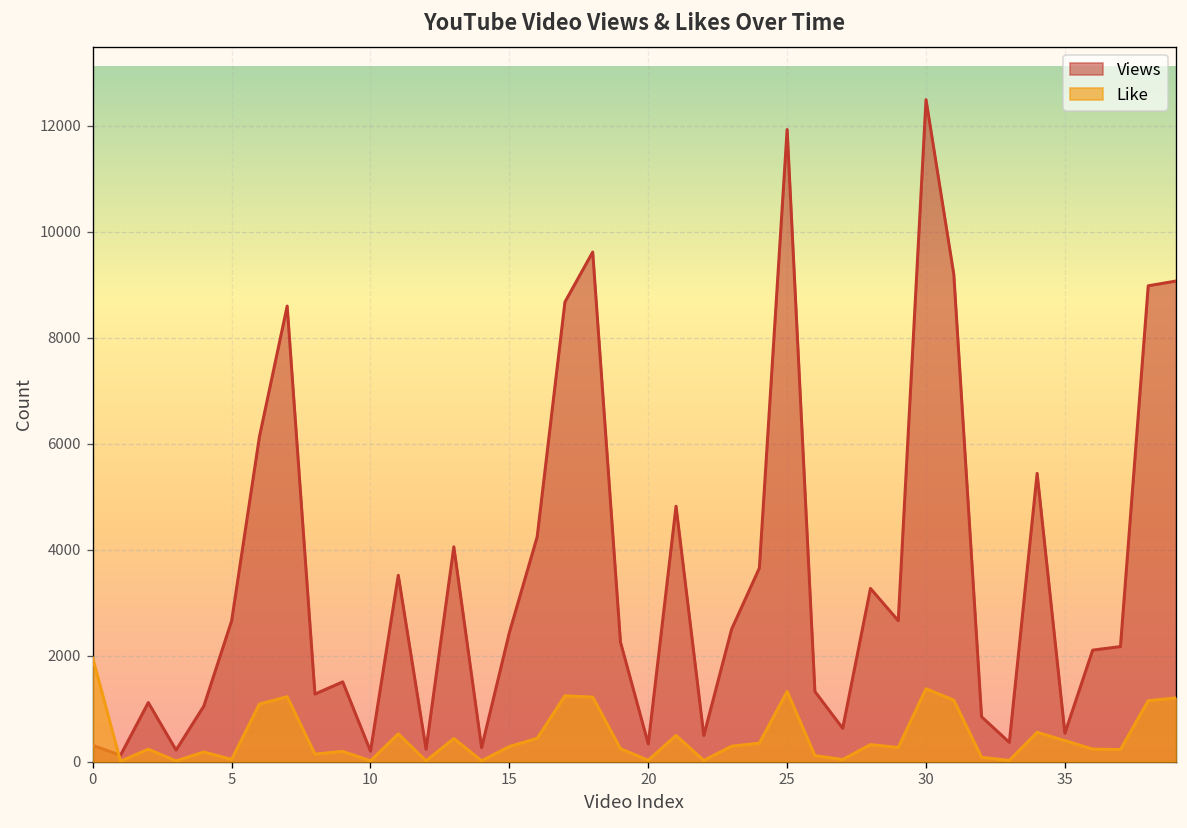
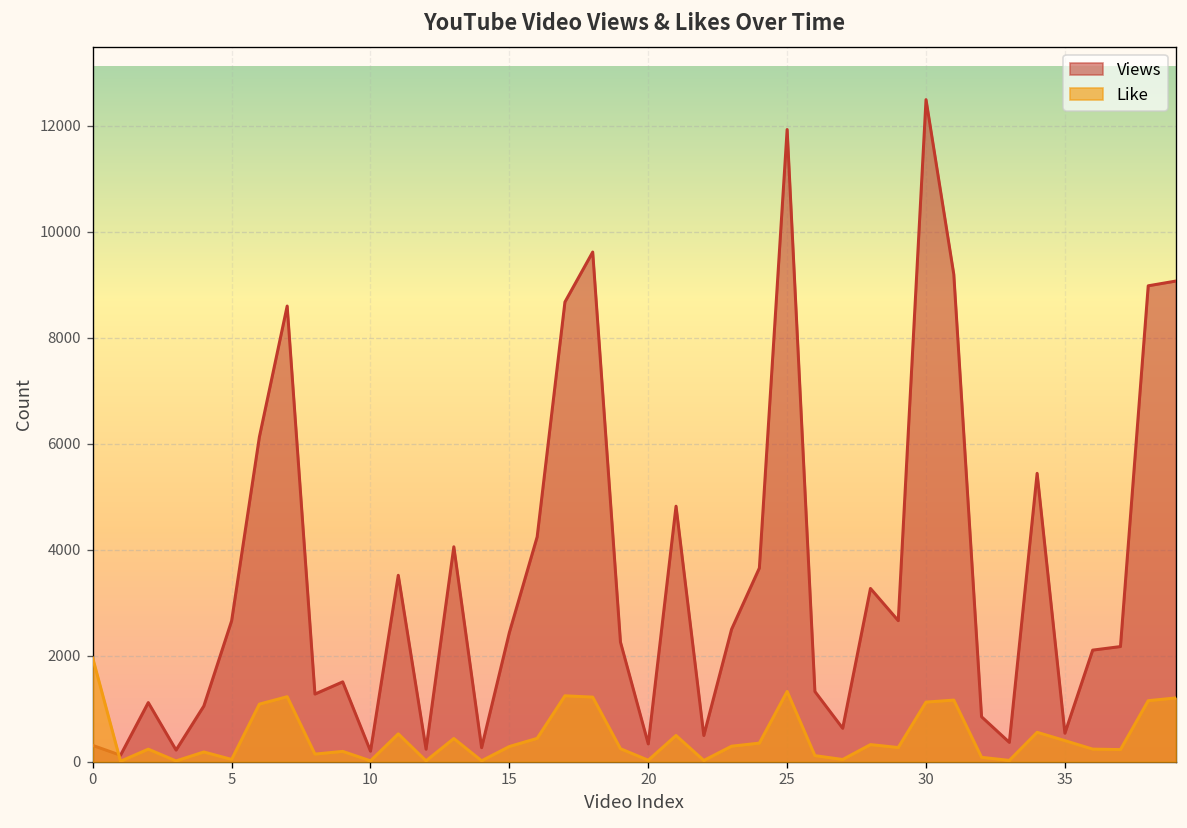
Like, 30: 1400 -> 1100
